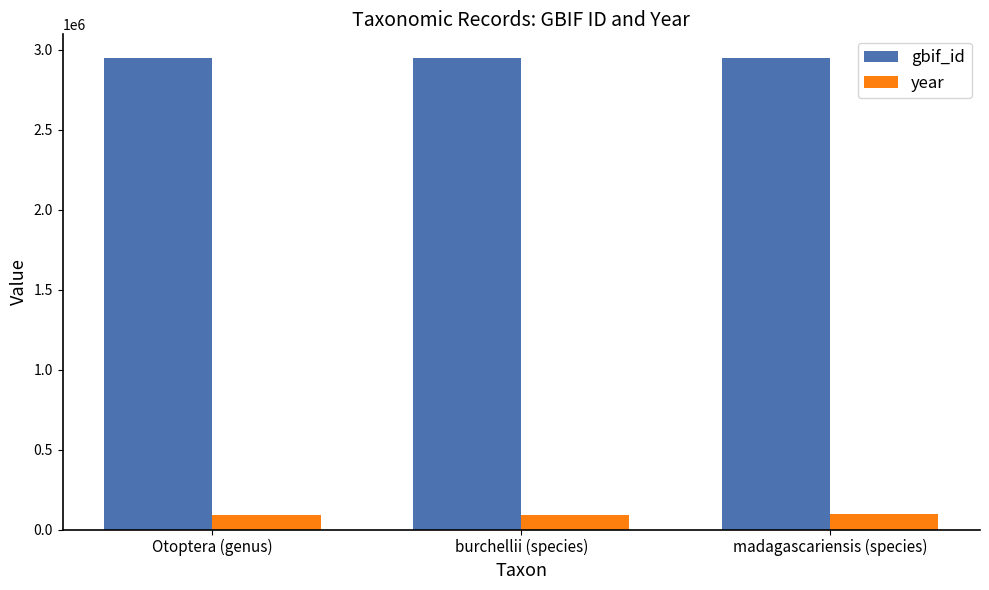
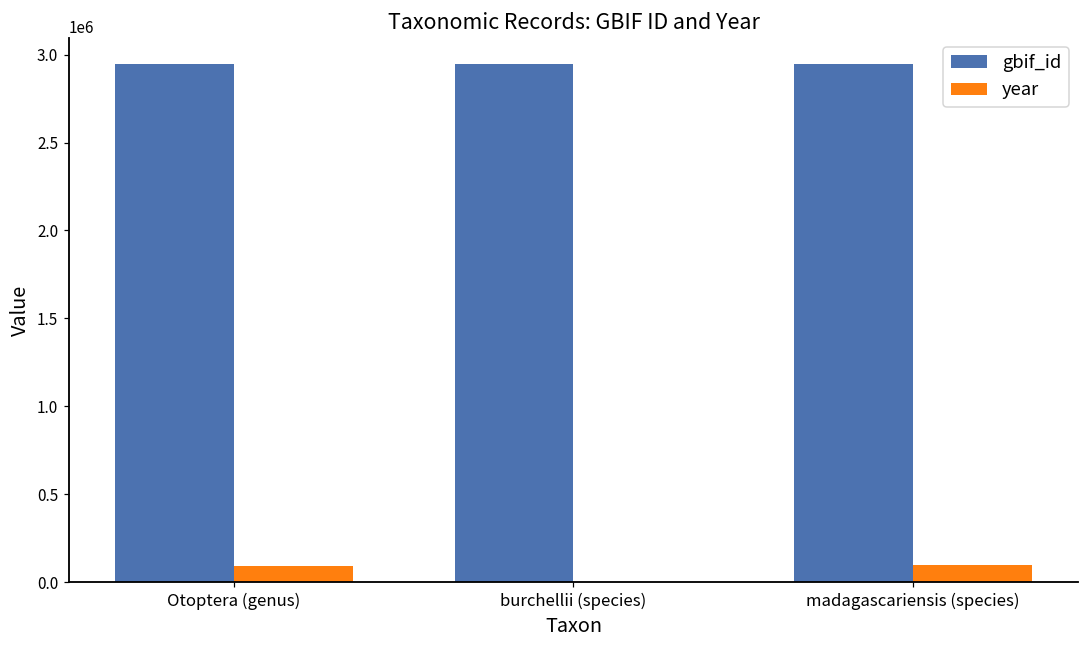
year, burchellii (species): 90000 -> 0
